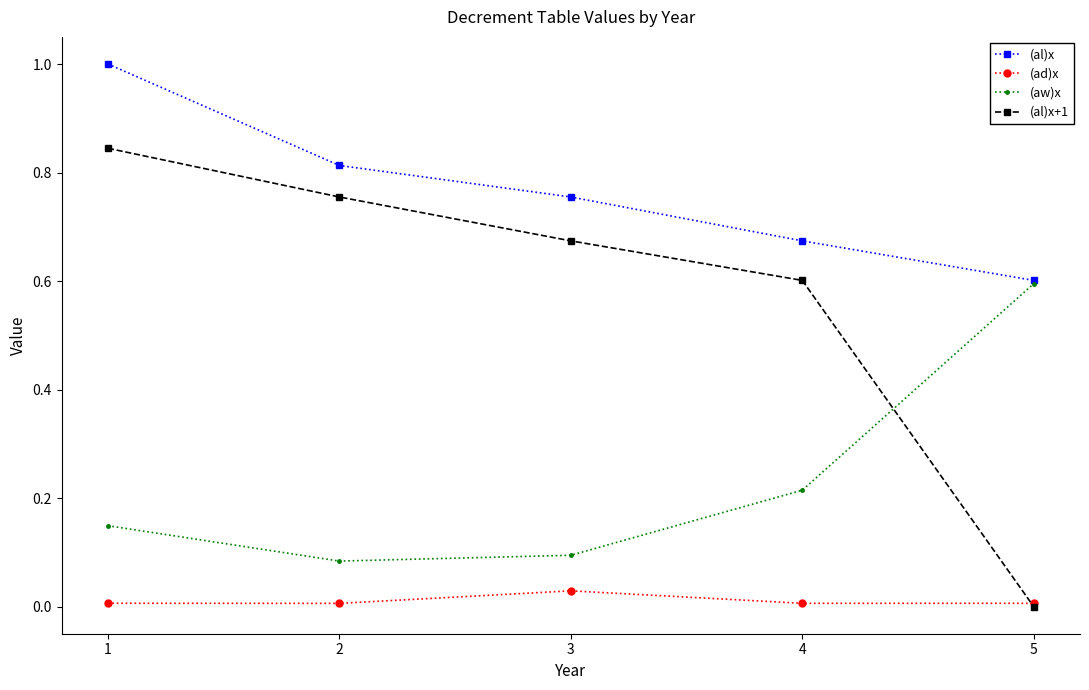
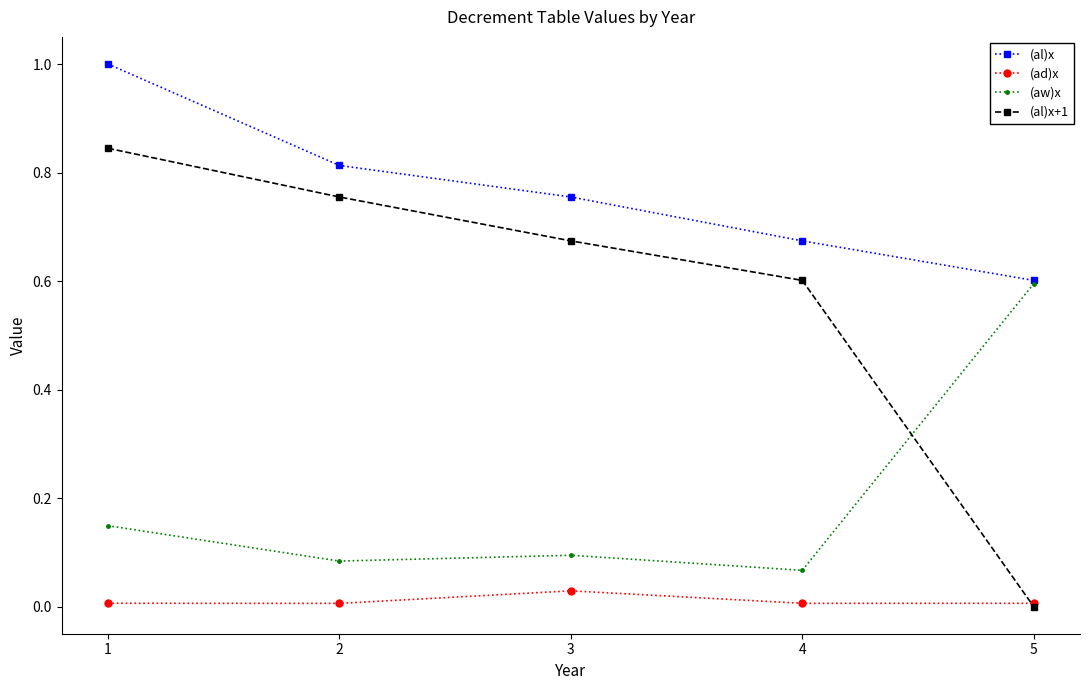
(aw)x, 4: 0.21 -> 0.07
